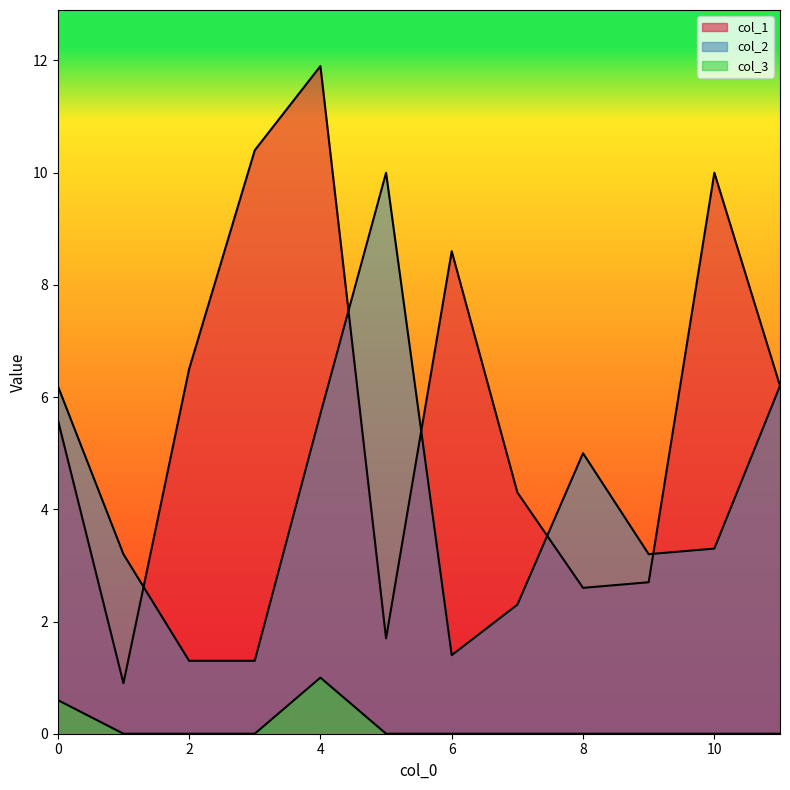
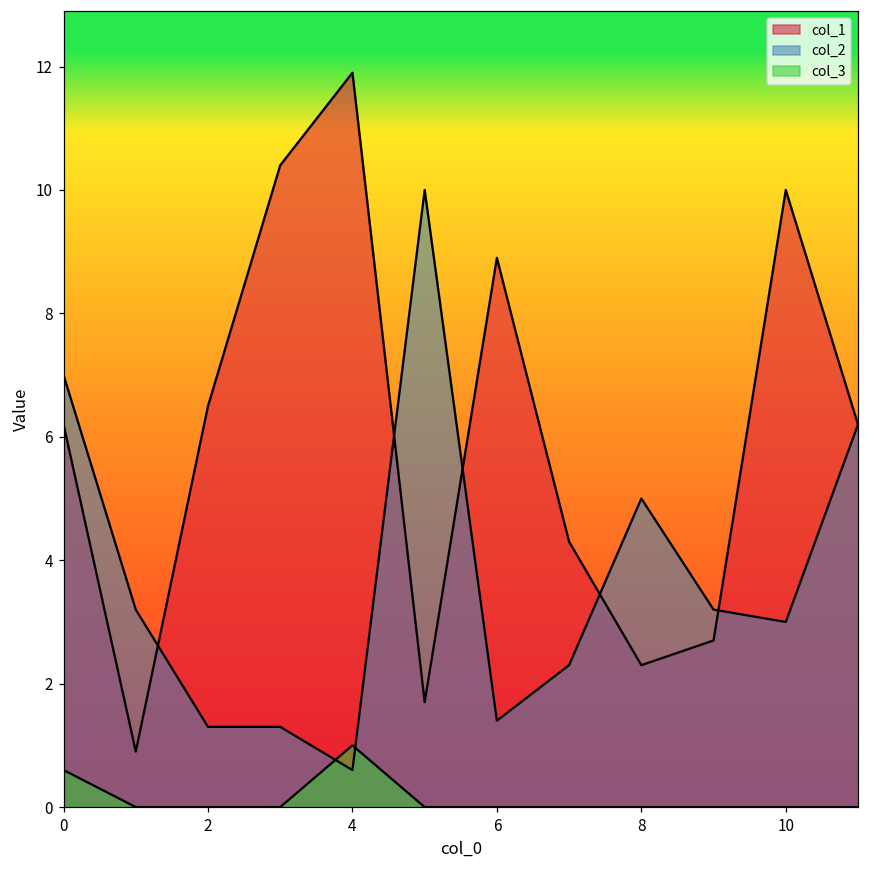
col_1, 0: 5.6 -> 6.2
col_2, 0: 6.2 -> 7.0
col_2, 4: 5.7 -> 0.6
col_1, 6: 8.6 -> 8.9
col_1, 8: 2.6 -> 2.3
col_2, 10: 3.3 -> 3.0
